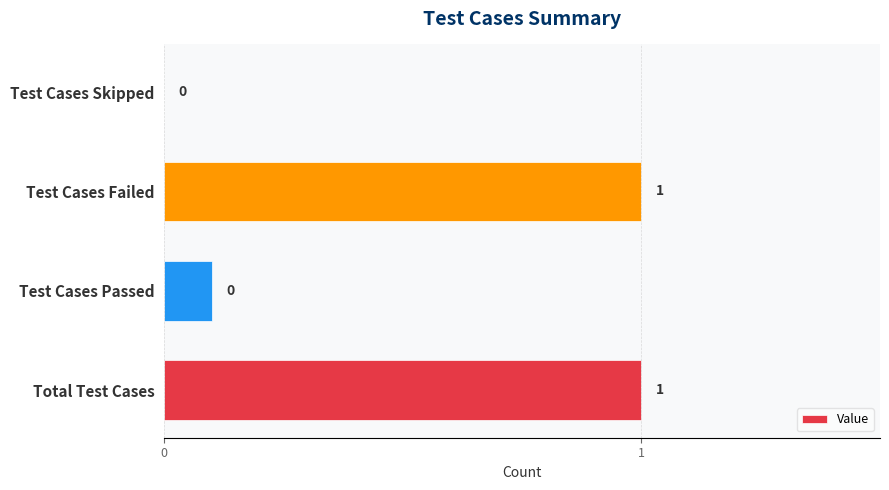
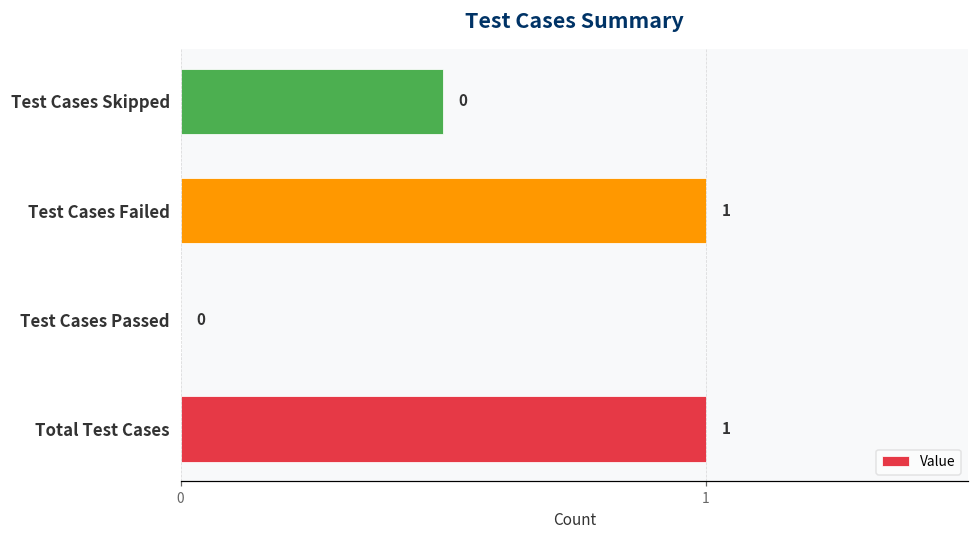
Test Cases Skipped: 0.0 -> 0.5
Test Cases Passed: 0.1 -> 0.0
